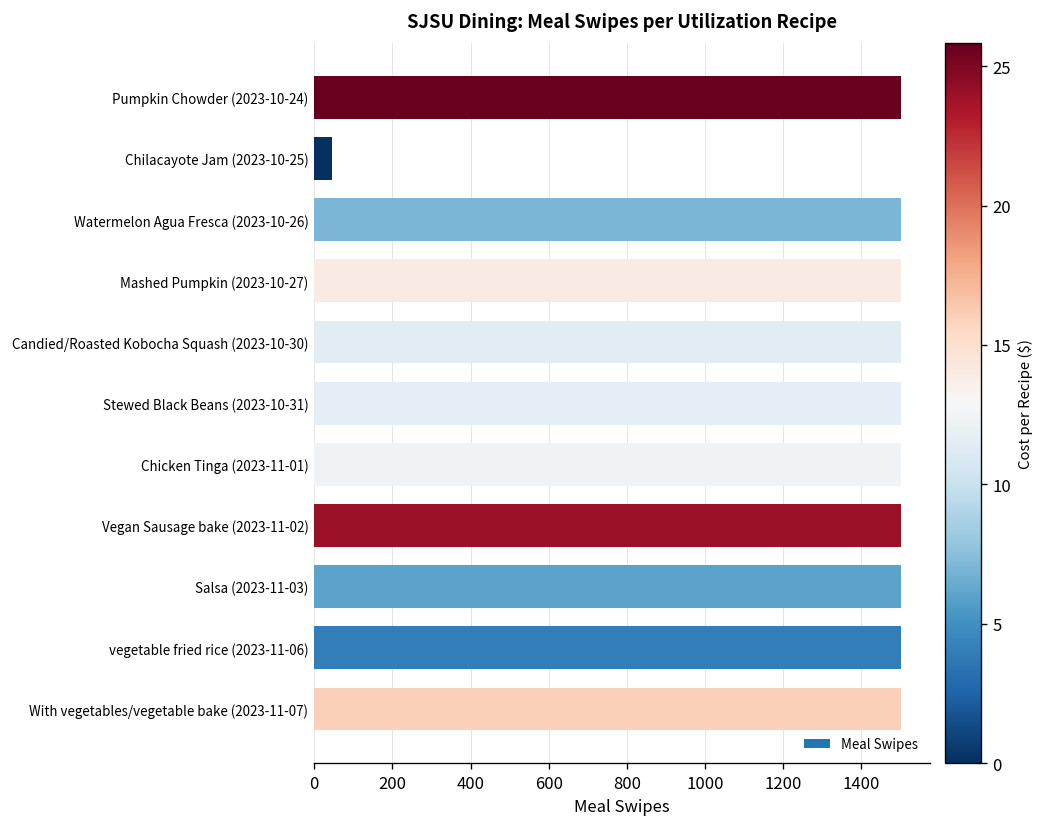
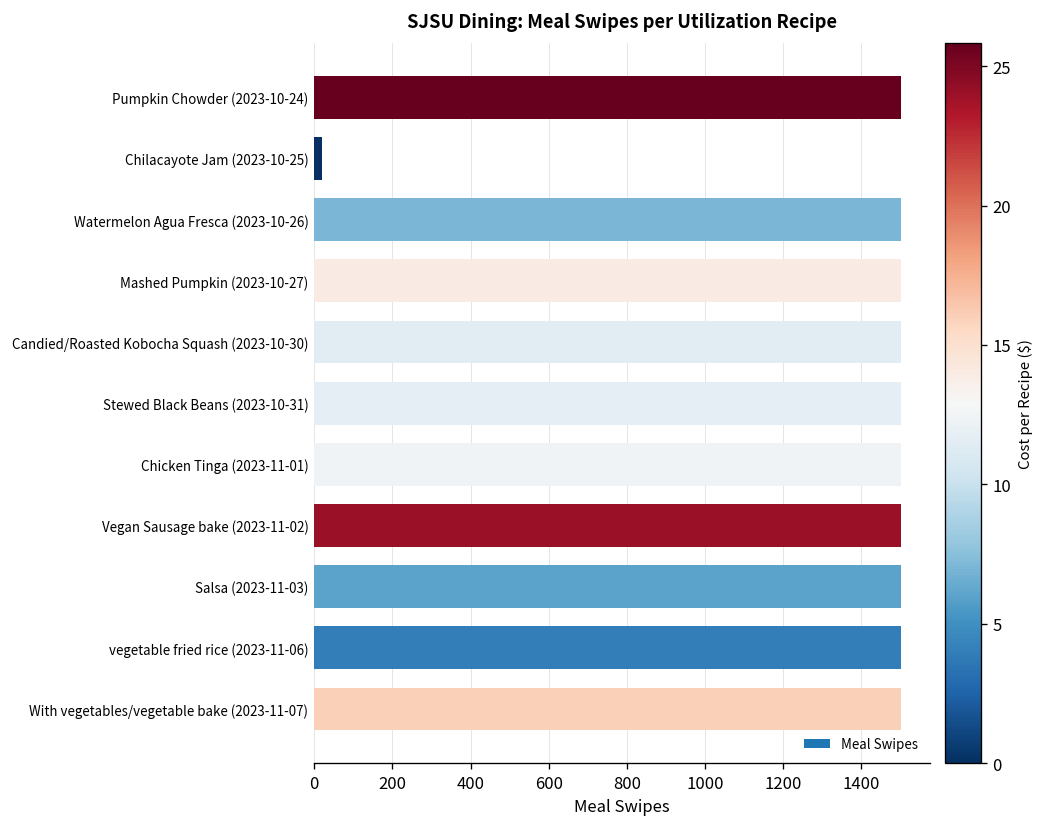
Chilacayote Jam (2023-10-25): 50 -> 20
